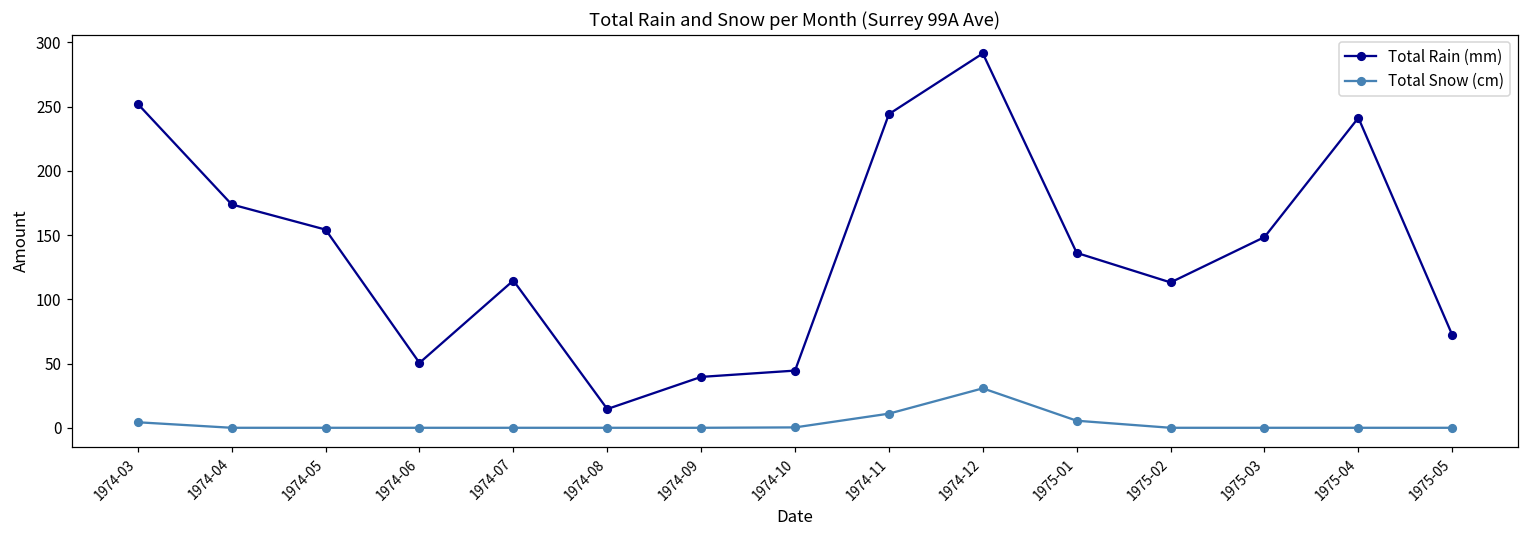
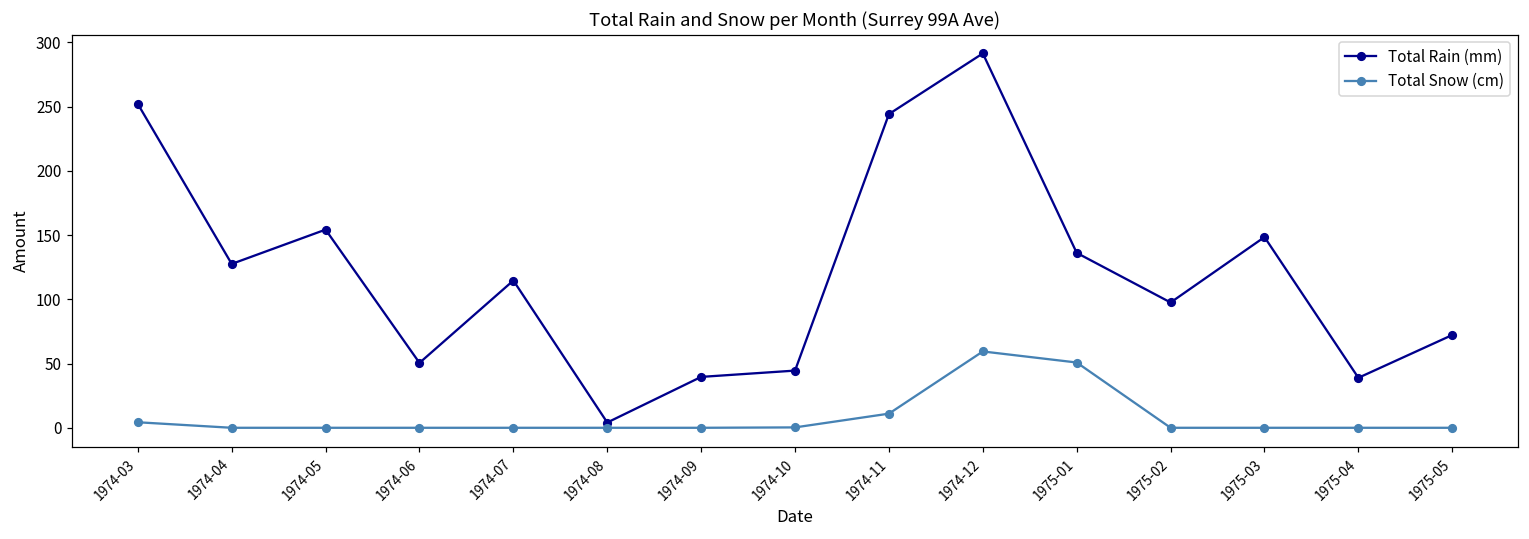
Total Rain (mm), 1974-04: 174 -> 128
Total Rain (mm), 1974-08: 15 -> 4
Total Snow (cm), 1974-12: 31 -> 59
Total Snow (cm), 1975-01: 6 -> 51
Total Rain (mm), 1975-02: 113 -> 98
Total Rain (mm), 1975-04: 241 -> 39
